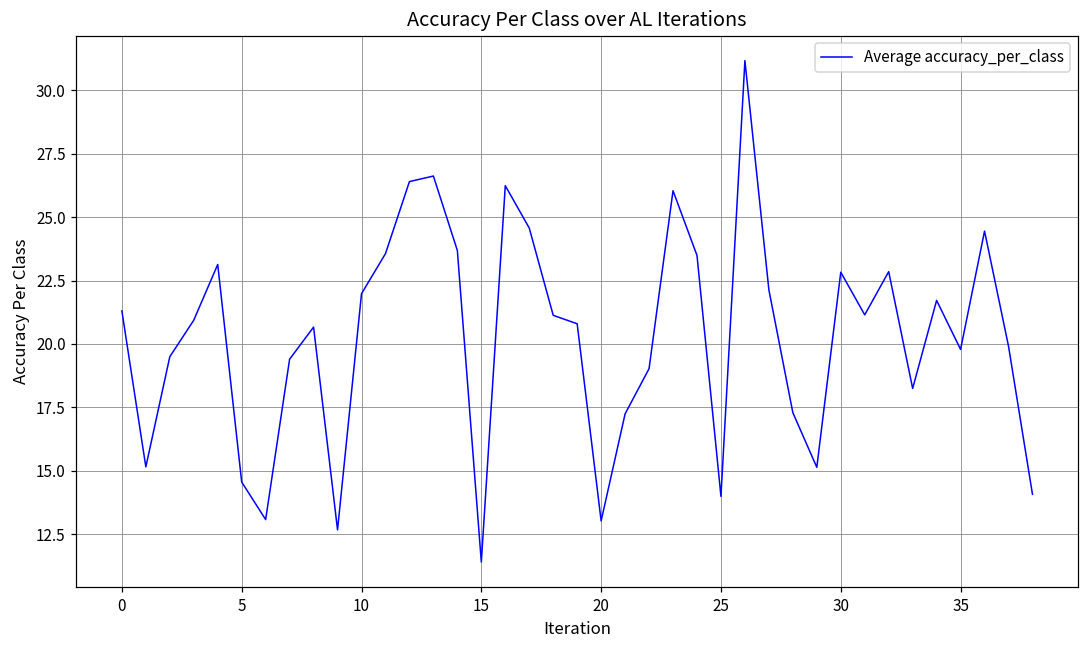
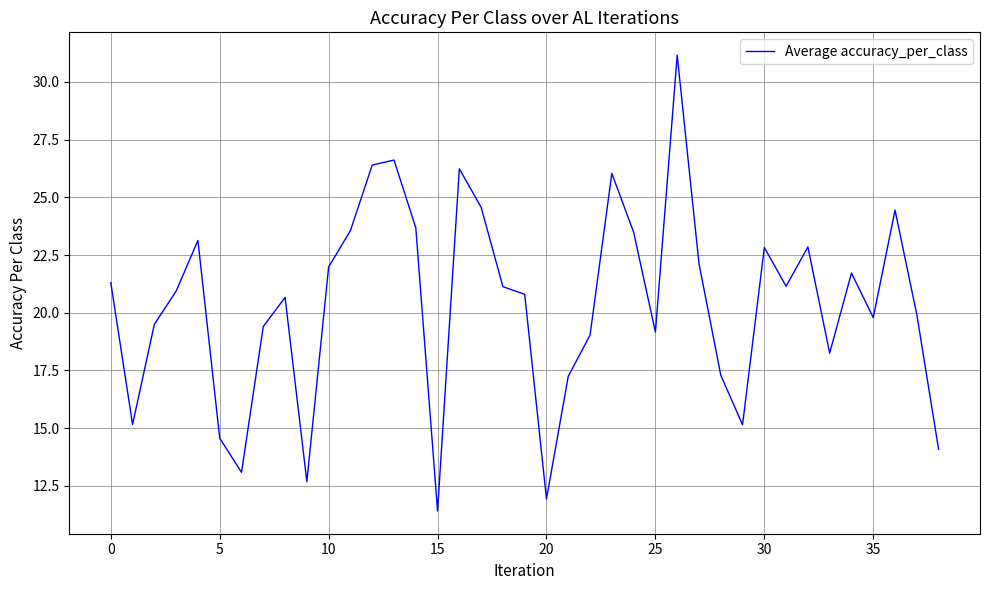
20: 13.0 -> 11.9
25: 14.0 -> 19.2
